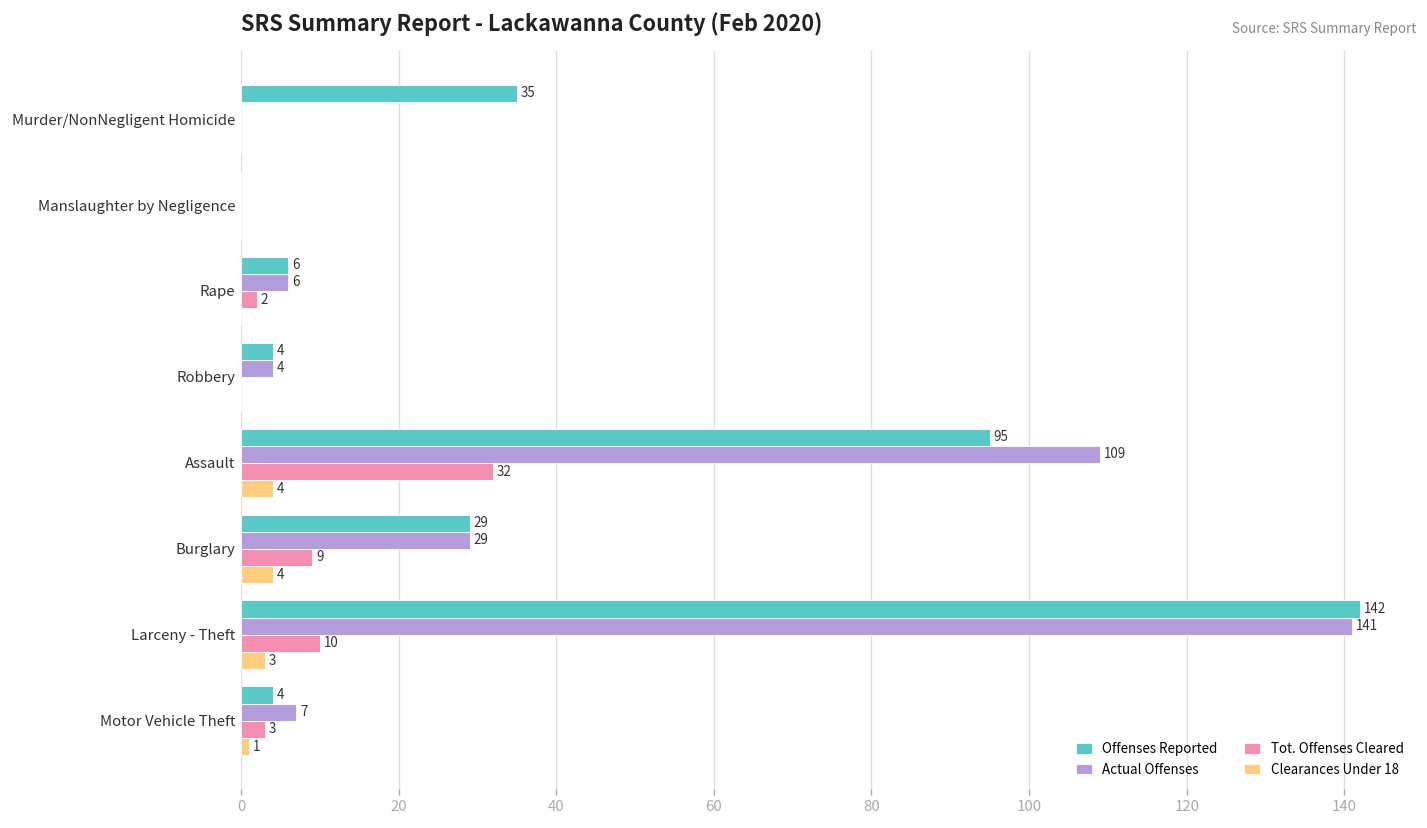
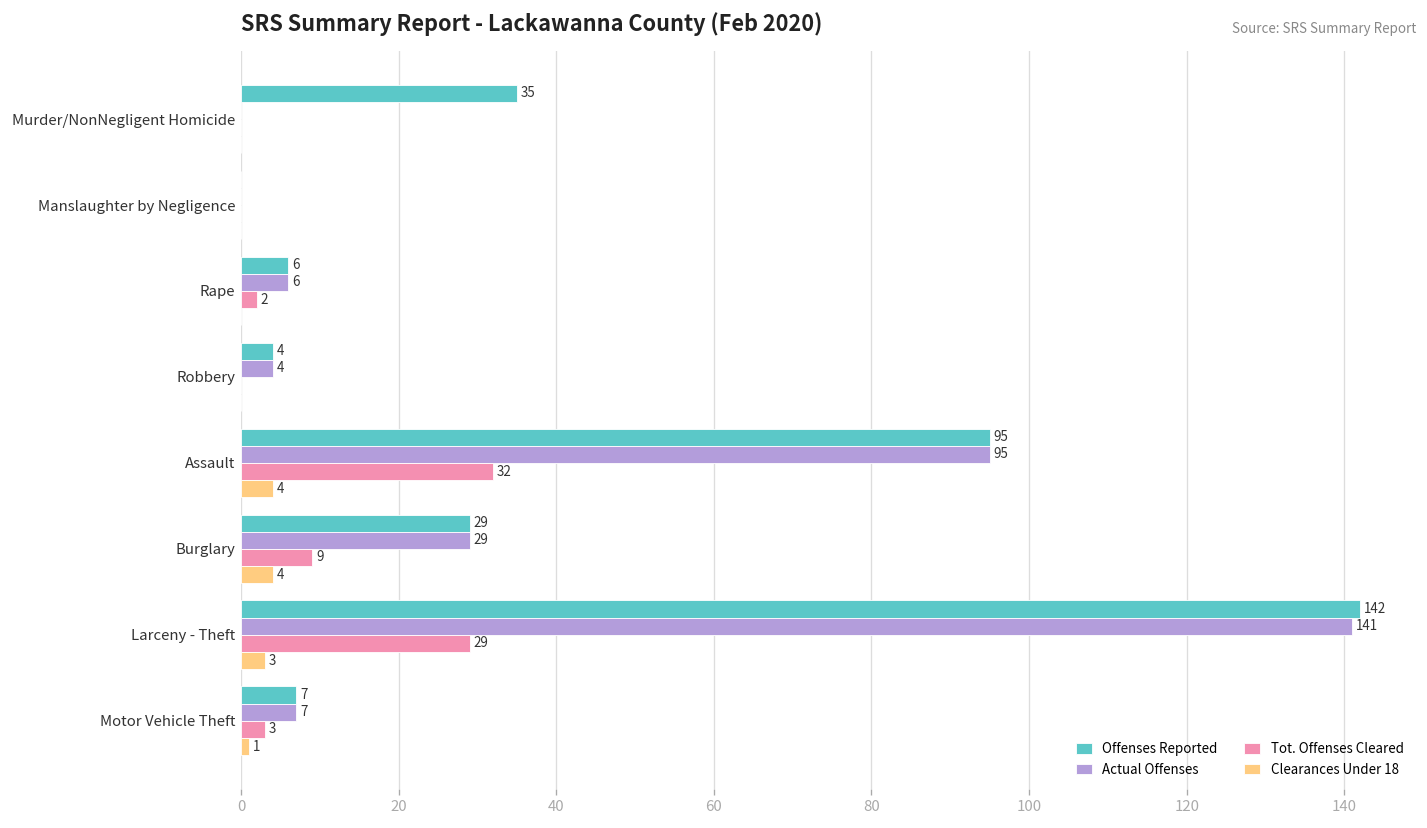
Actual Offenses, Assault: 109 -> 95
Tot. Offenses Cleared, Larceny - Theft: 10 -> 29
Offenses Reported, Motor Vehicle Theft: 4 -> 7
